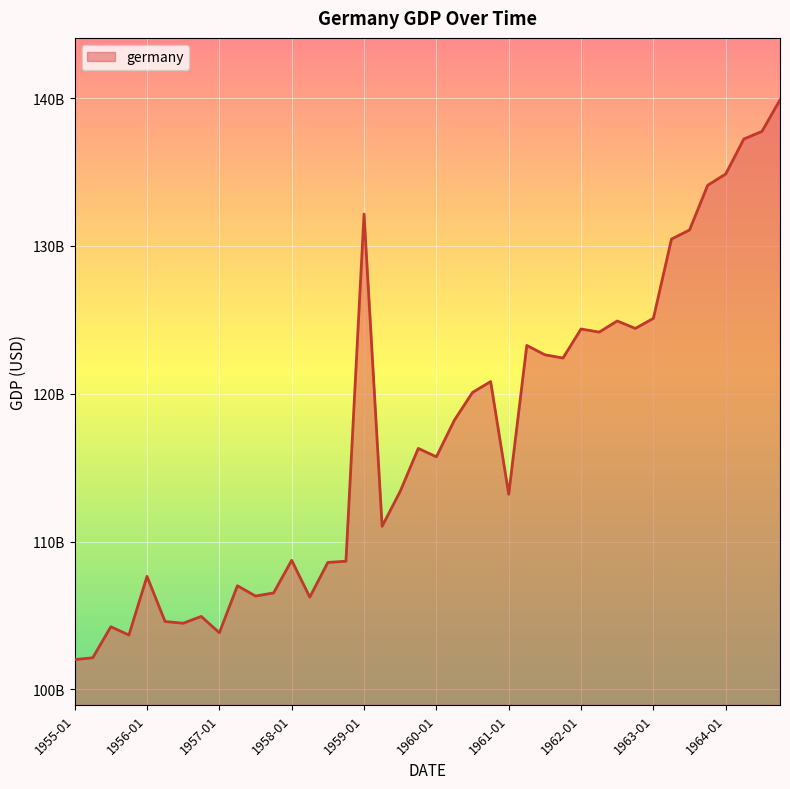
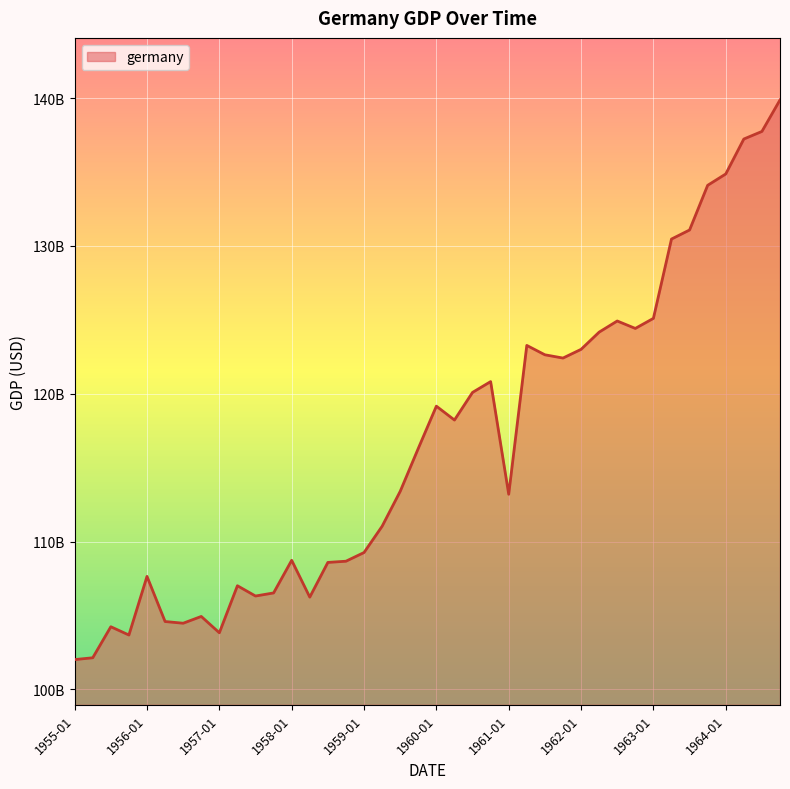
1959-01: 132200000000 -> 109300000000
1960-01: 115700000000 -> 119200000000
1962-01: 124400000000 -> 123000000000
